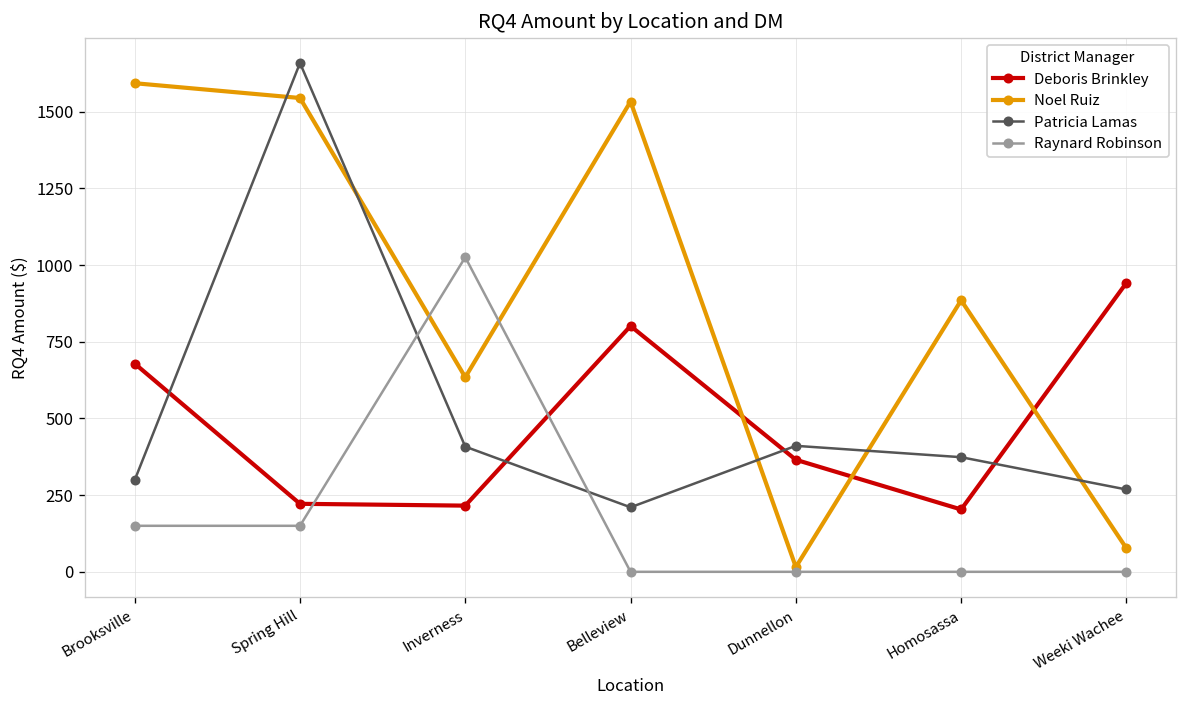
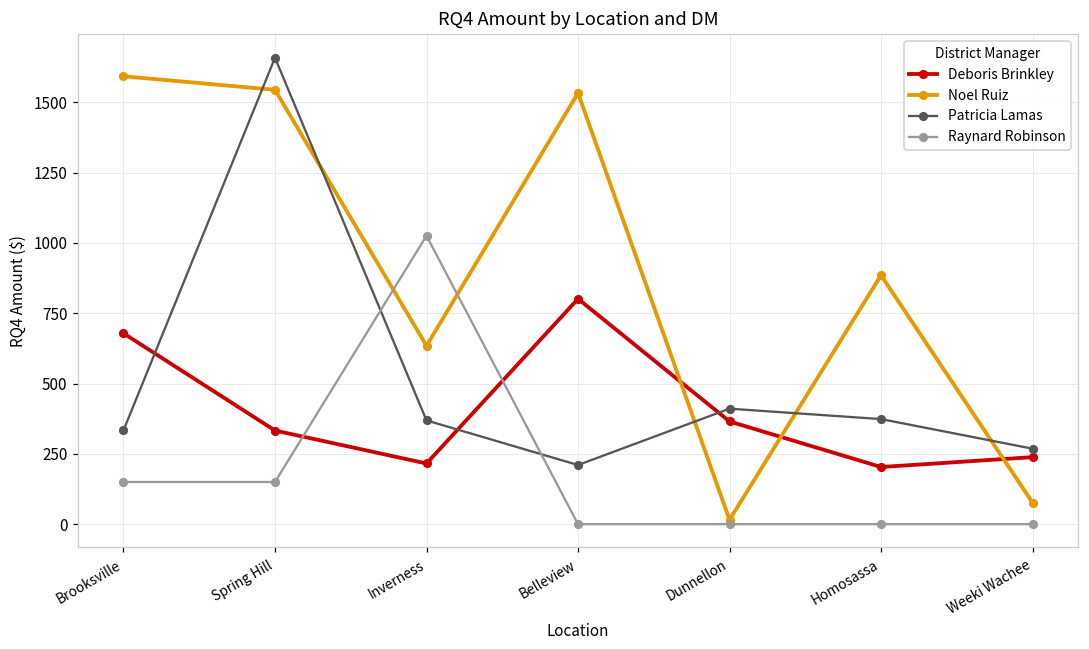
Patricia Lamas, Brooksville: 300 -> 330
Deboris Brinkley, Spring Hill: 220 -> 330
Patricia Lamas, Inverness: 410 -> 370
Deboris Brinkley, Weeki Wachee: 940 -> 240
